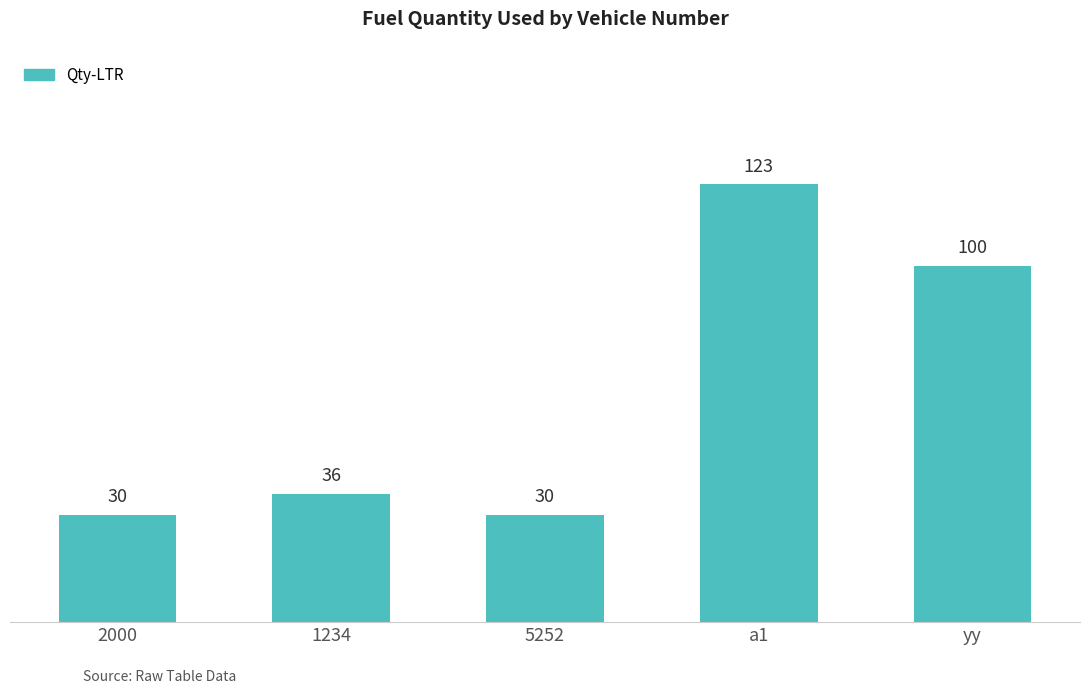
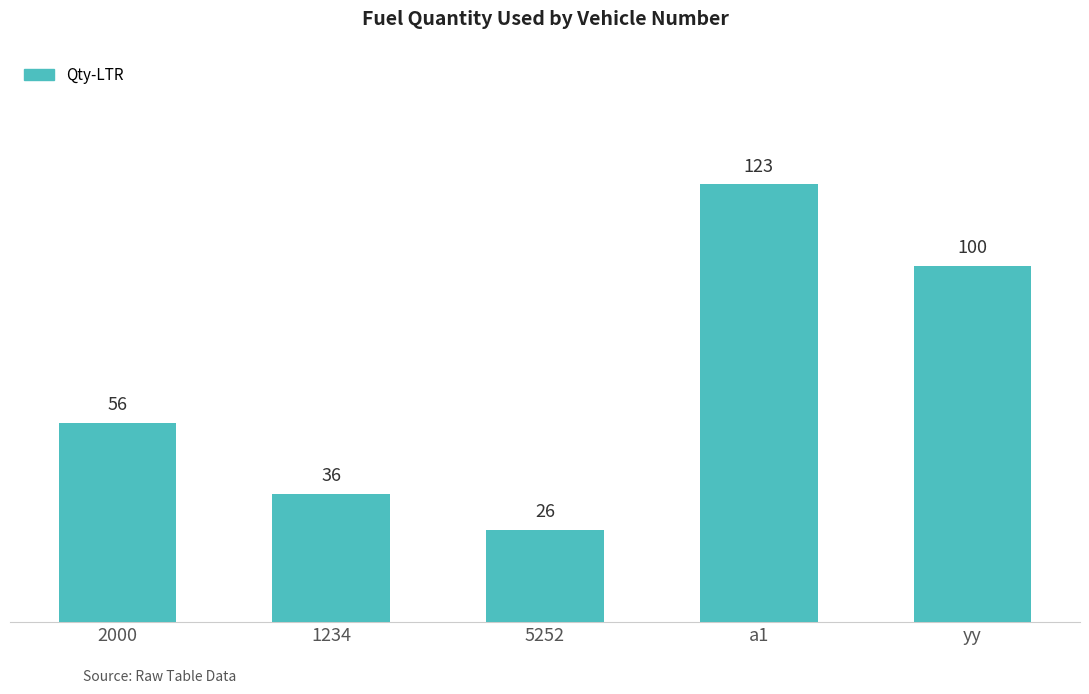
2000: 30 -> 56
5252: 30 -> 26
